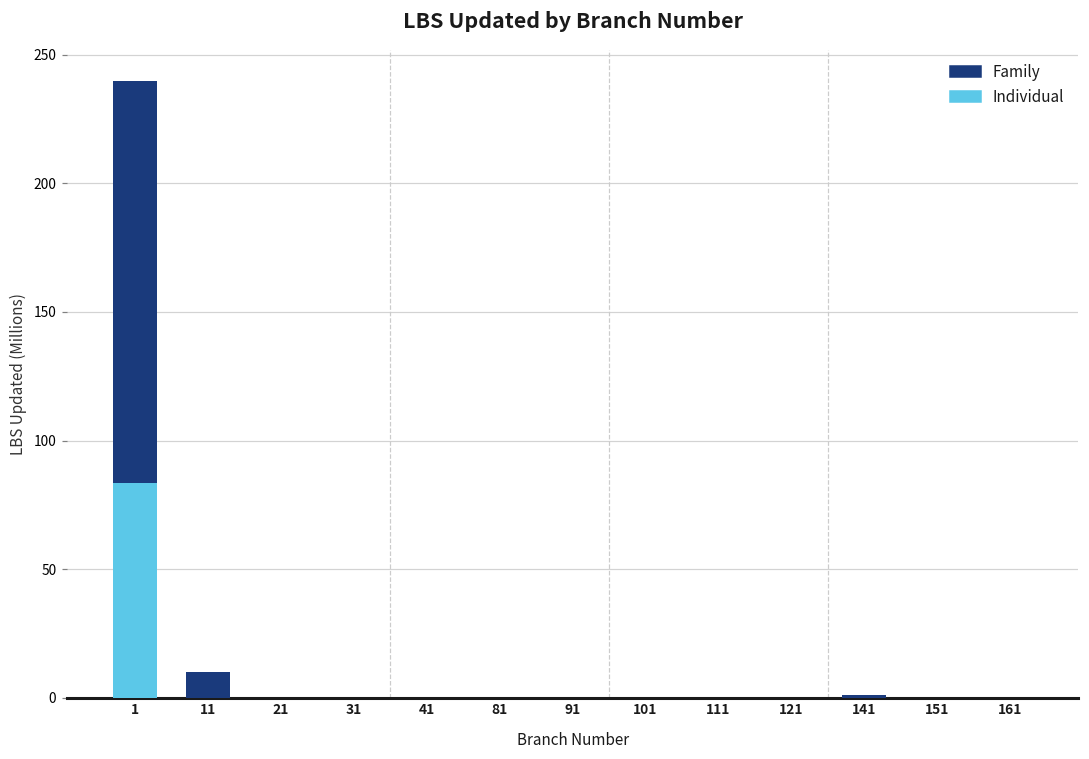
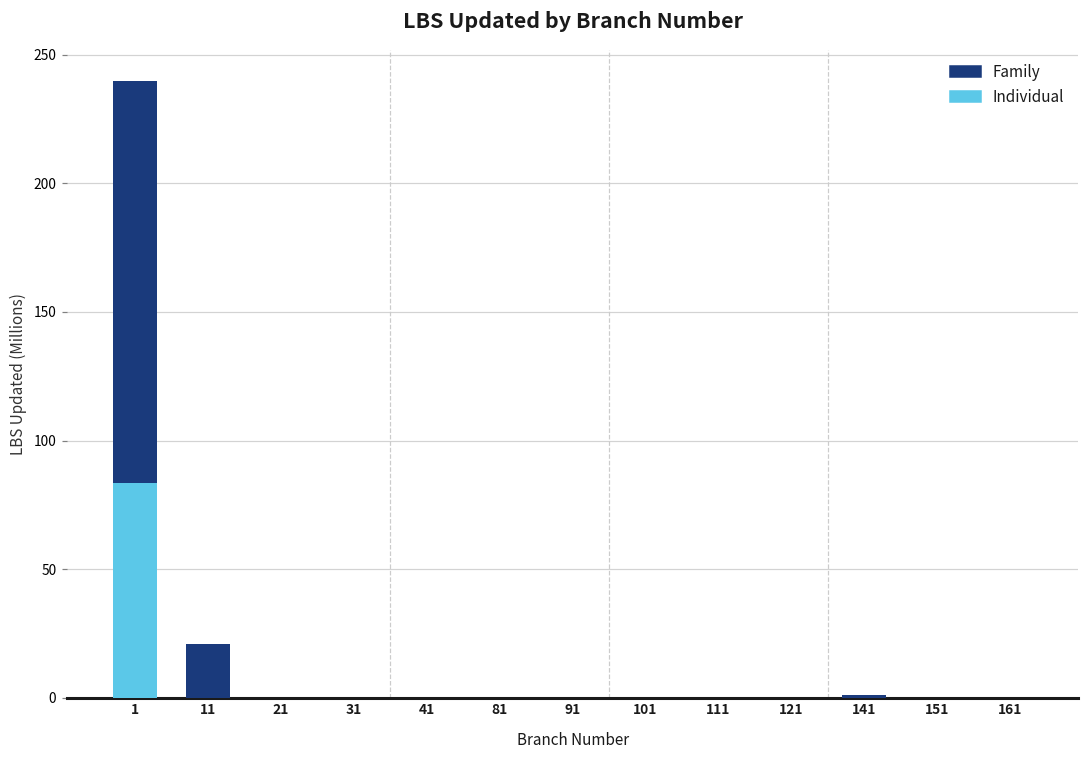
Family, 11: 10 -> 21
